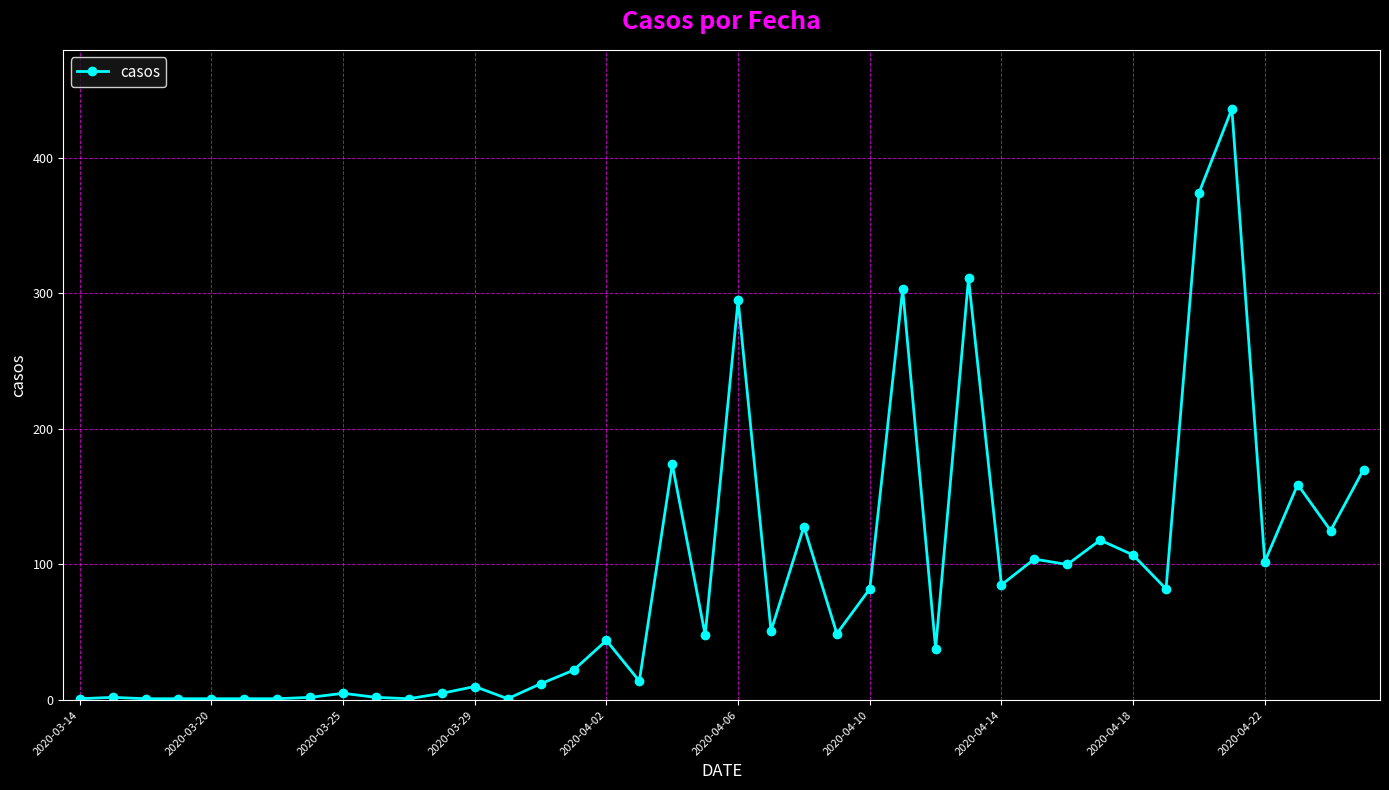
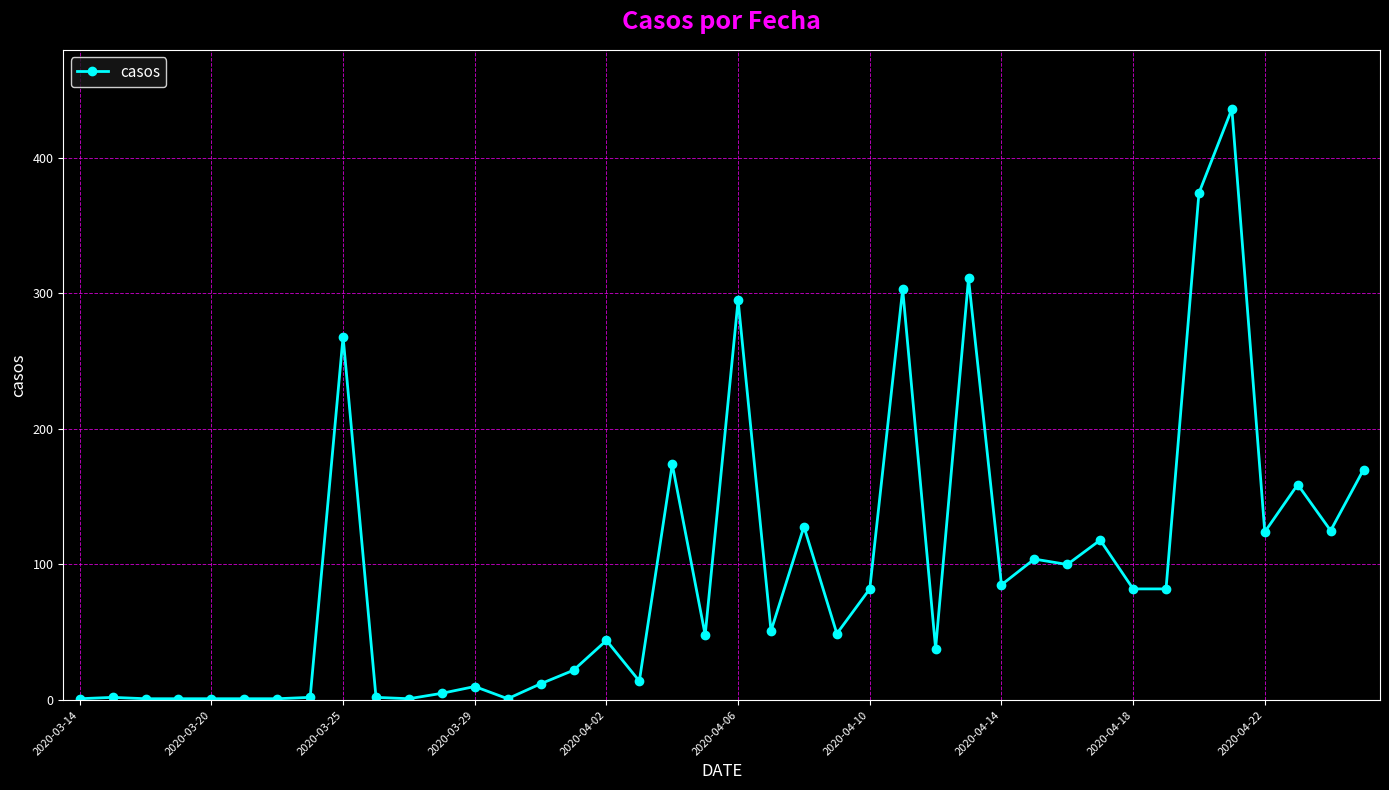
2020-03-25: 5 -> 268
2020-04-18: 107 -> 82
2020-04-22: 102 -> 124
